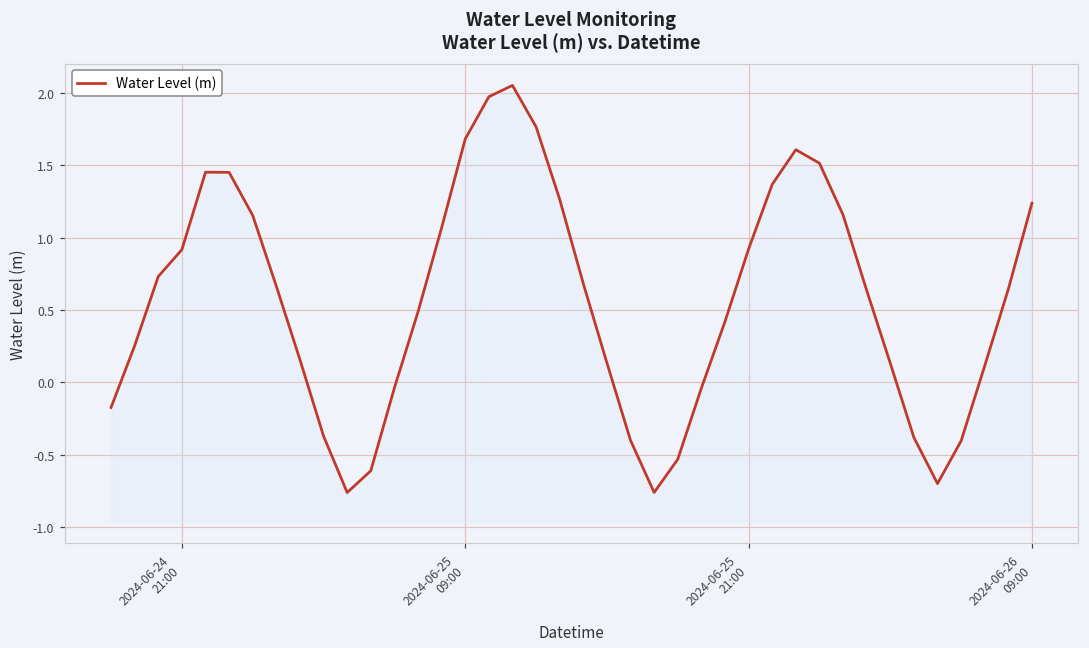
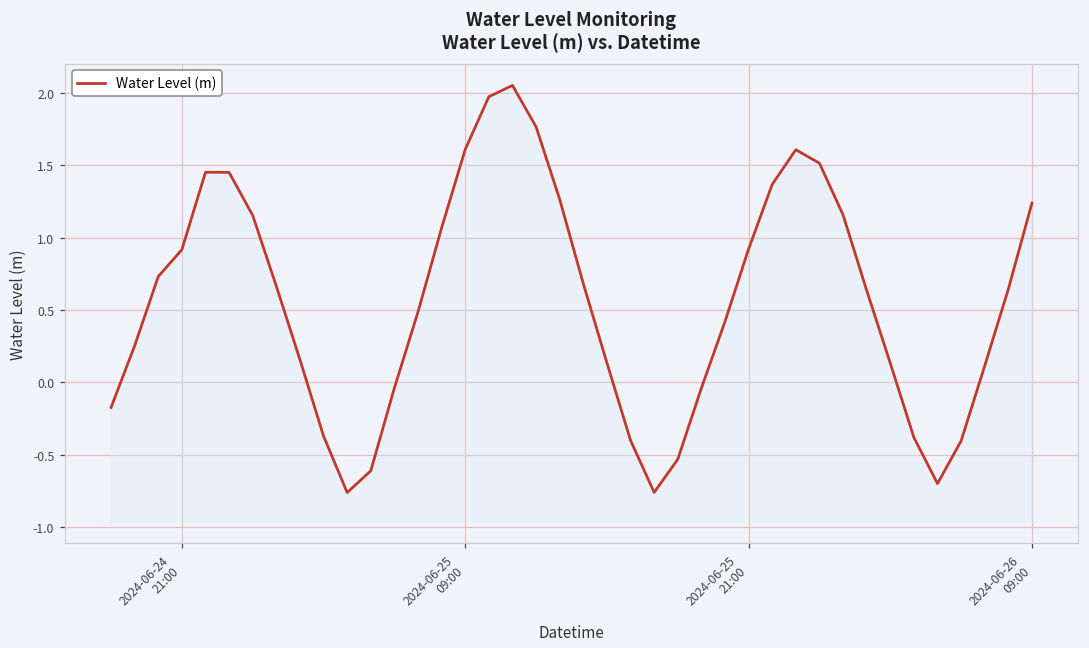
2024-06-25 09:00: 1.68 -> 1.61
